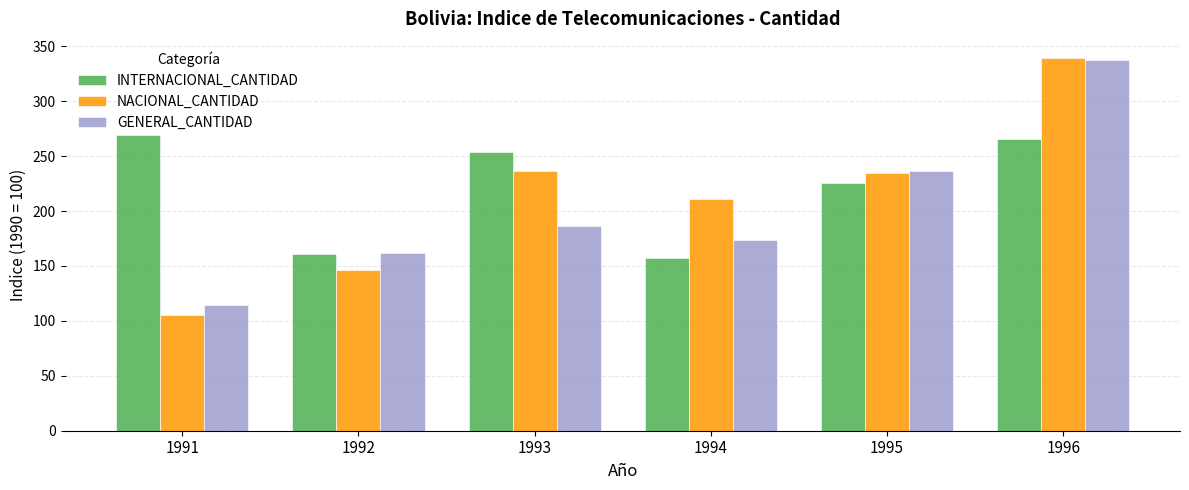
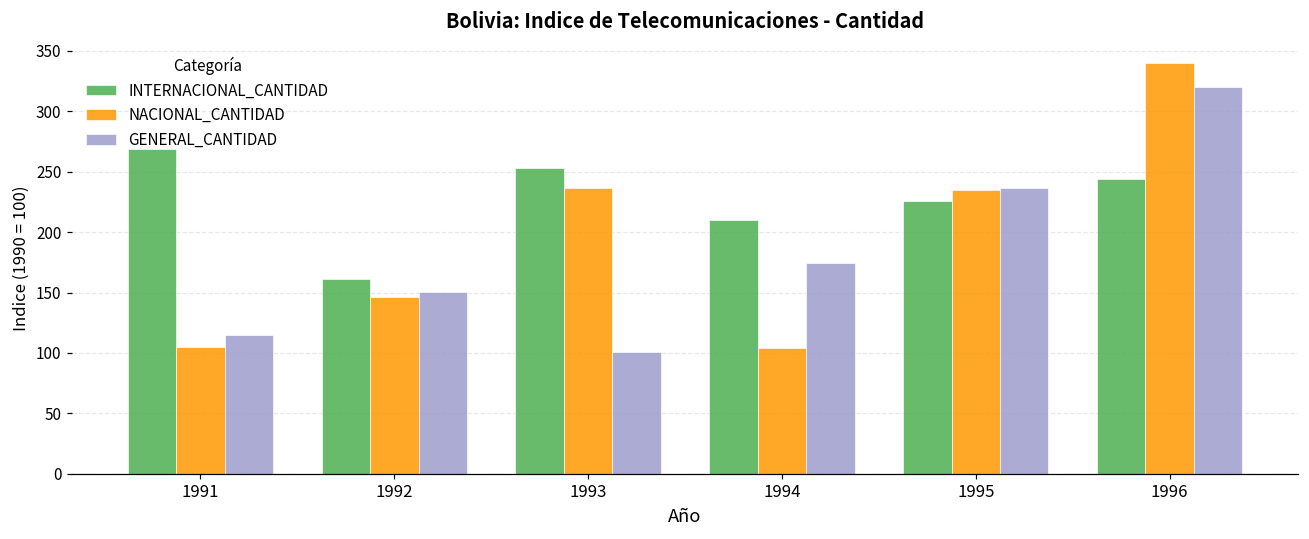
GENERAL_CANTIDAD, 1992: 162 -> 150
GENERAL_CANTIDAD, 1993: 187 -> 101
INTERNACIONAL_CANTIDAD, 1994: 157 -> 210
NACIONAL_CANTIDAD, 1994: 211 -> 104
INTERNACIONAL_CANTIDAD, 1996: 265 -> 244
GENERAL_CANTIDAD, 1996: 338 -> 320
